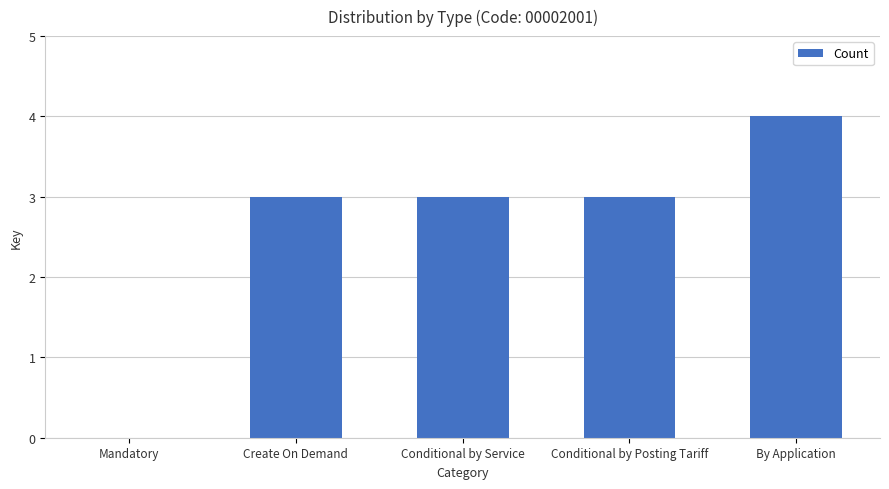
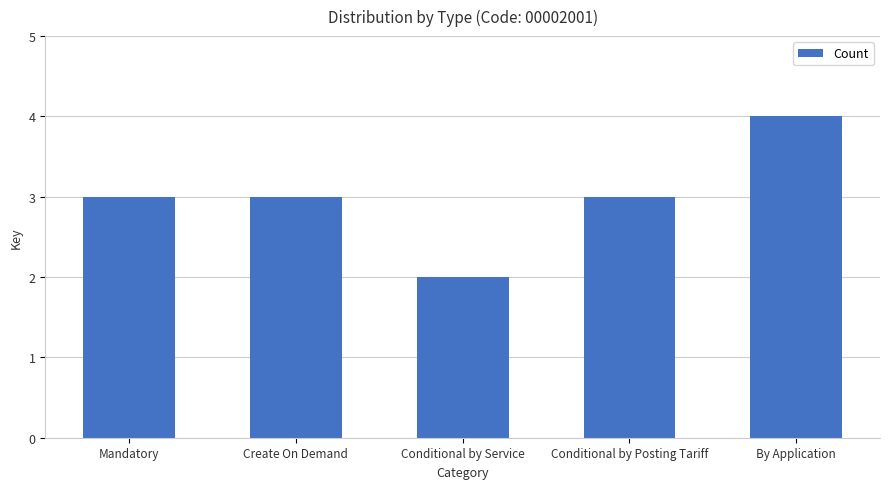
Mandatory: 0 -> 3
Conditional by Service: 3 -> 2
